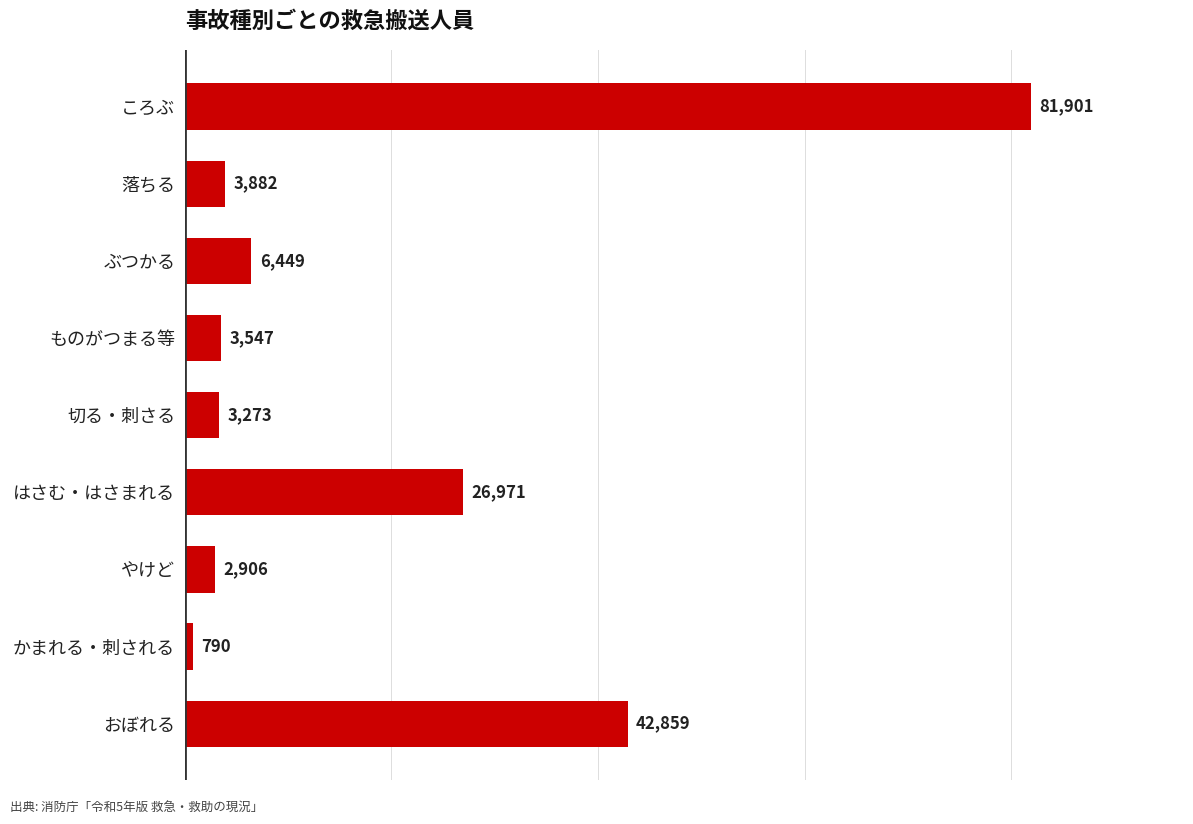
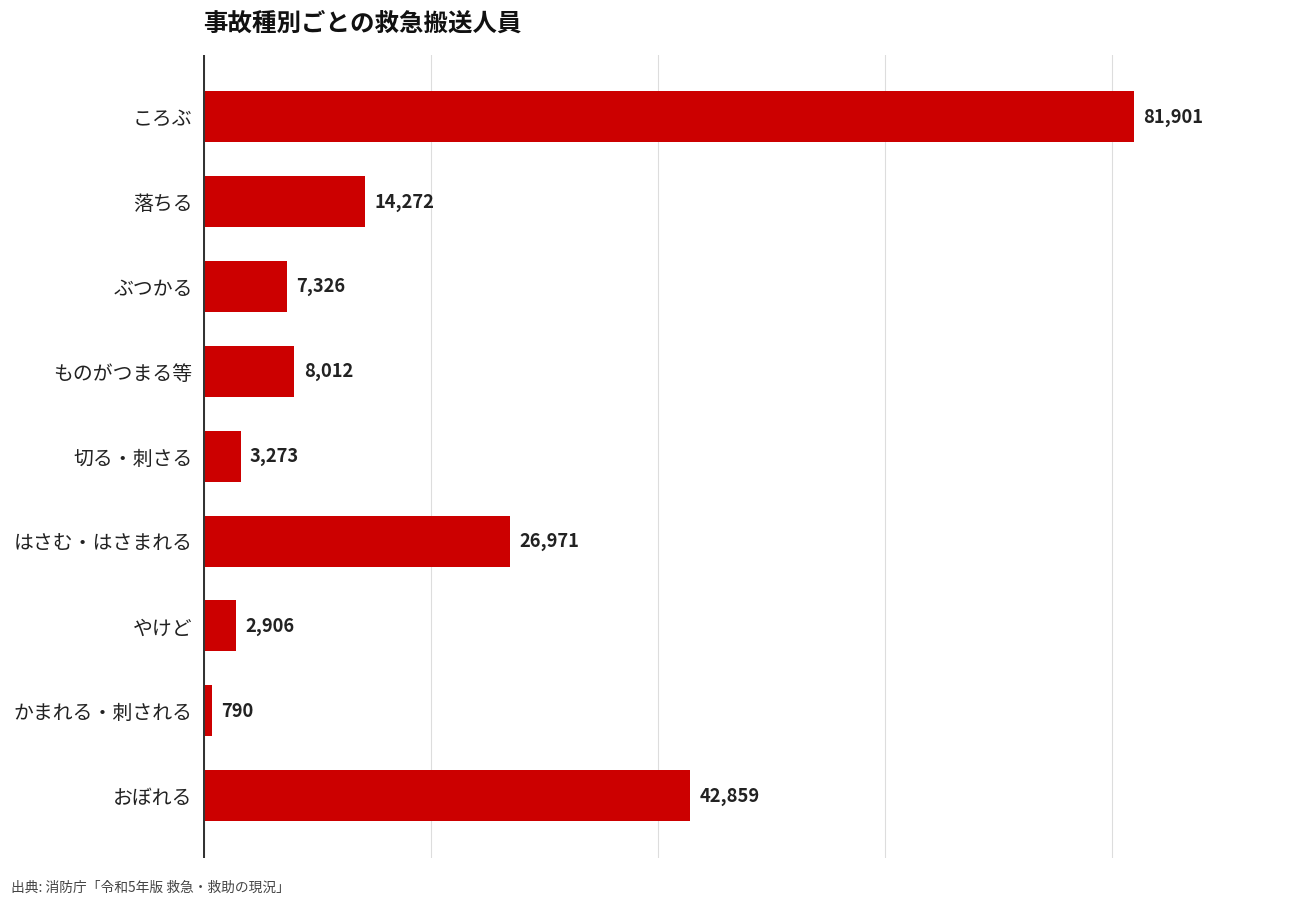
落ちる: 3,882 -> 14,272
ぶつかる: 6,449 -> 7,326
ものがつまる等: 3,547 -> 8,012
